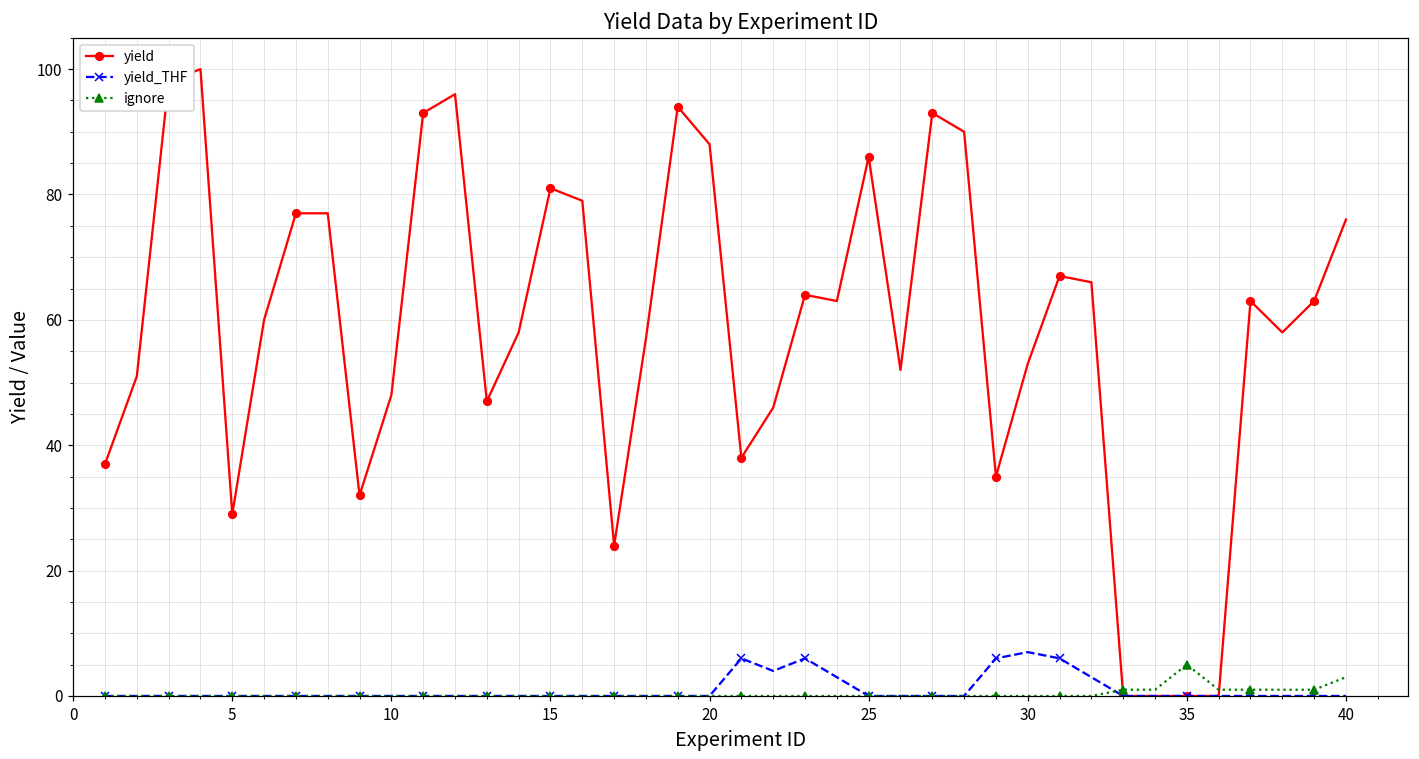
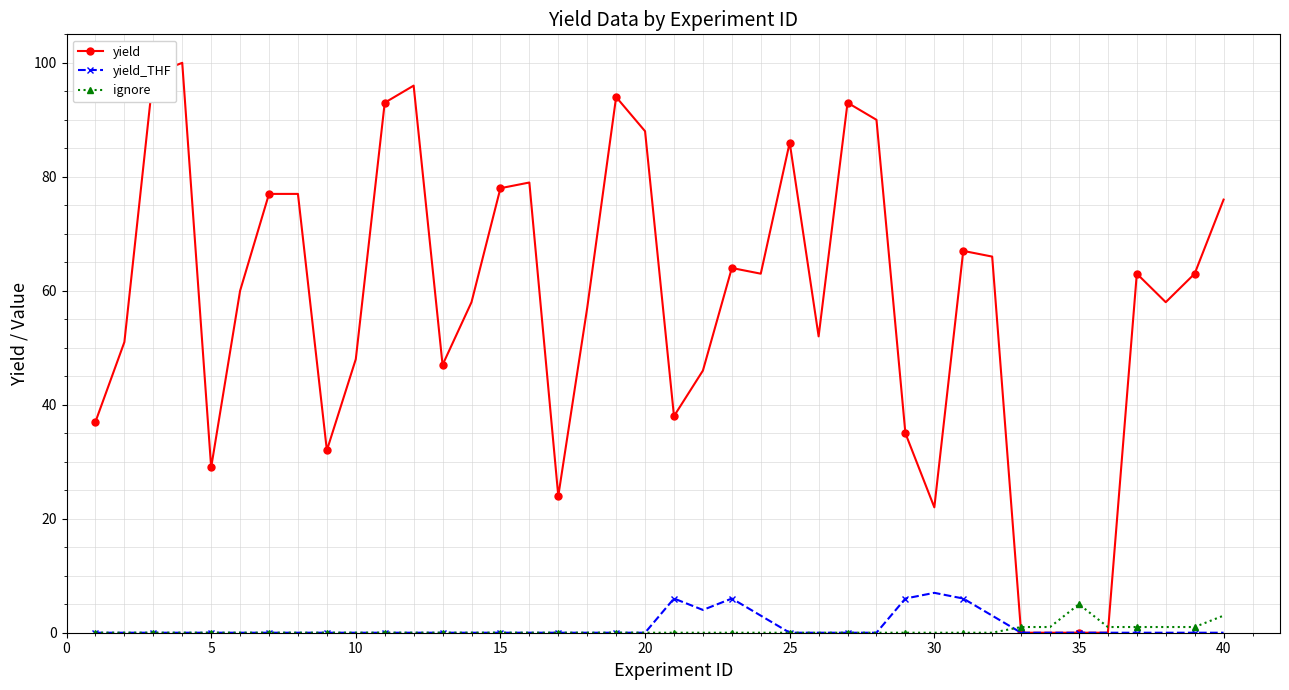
yield, 15: 81 -> 78
yield, 30: 53 -> 22
